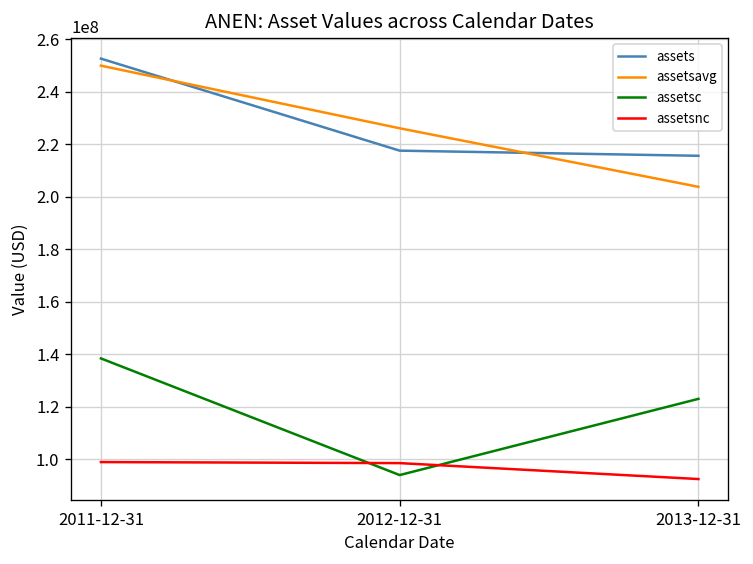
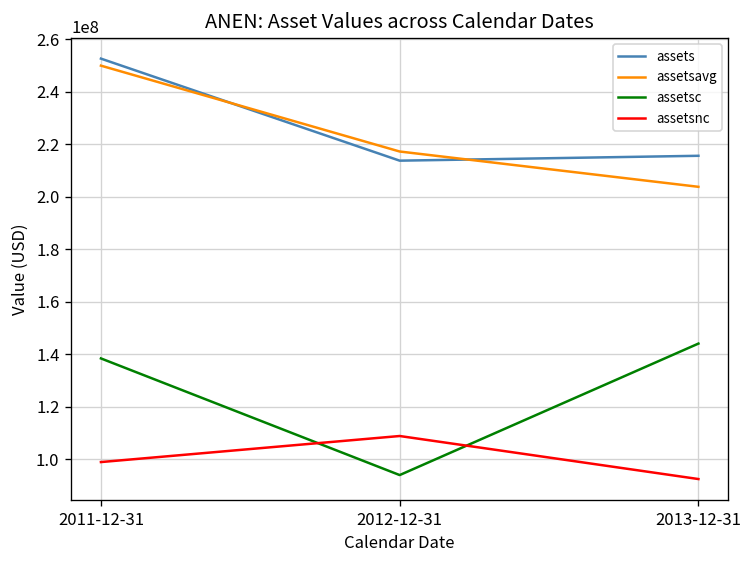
assets, 2012-12-31: 218000000 -> 214000000
assetsavg, 2012-12-31: 226000000 -> 217000000
assetsnc, 2012-12-31: 99000000 -> 109000000
assetsc, 2013-12-31: 123000000 -> 144000000
